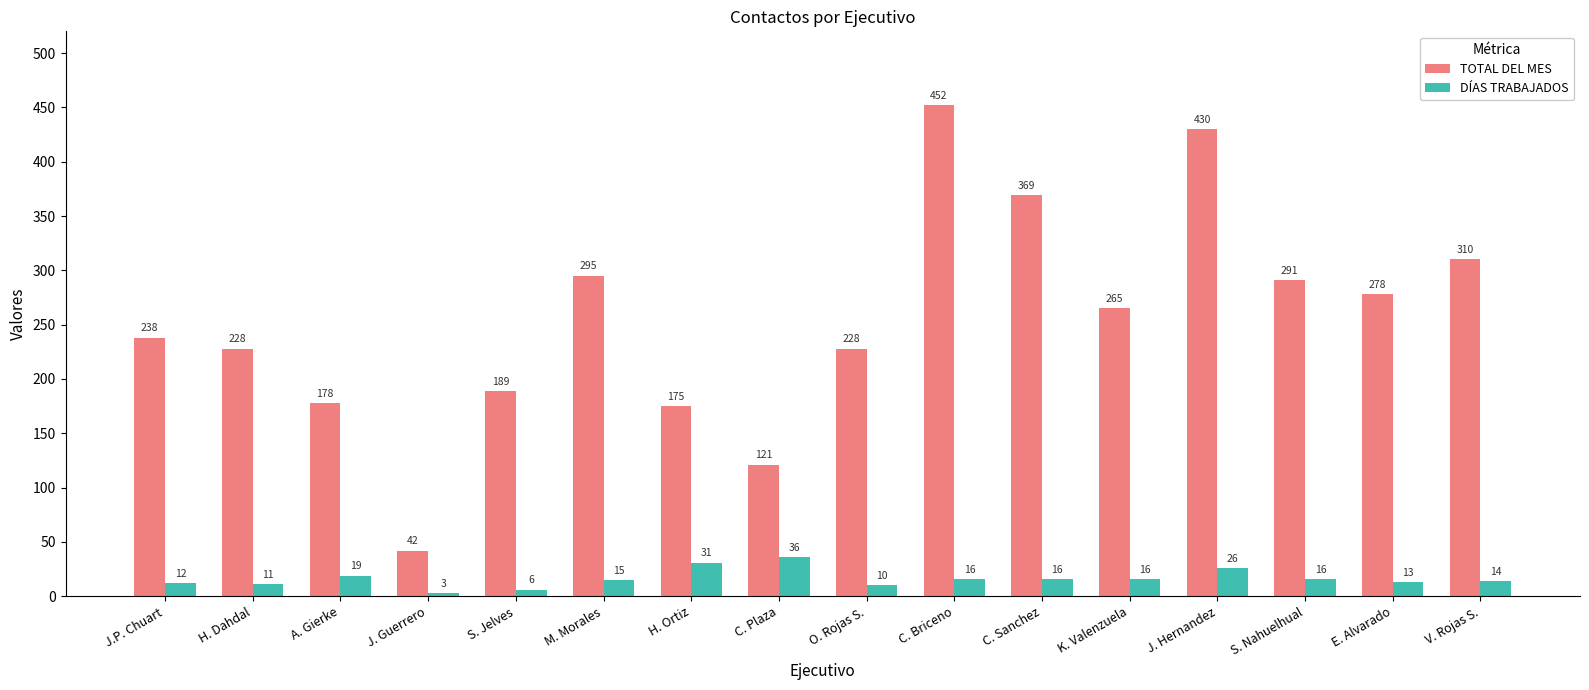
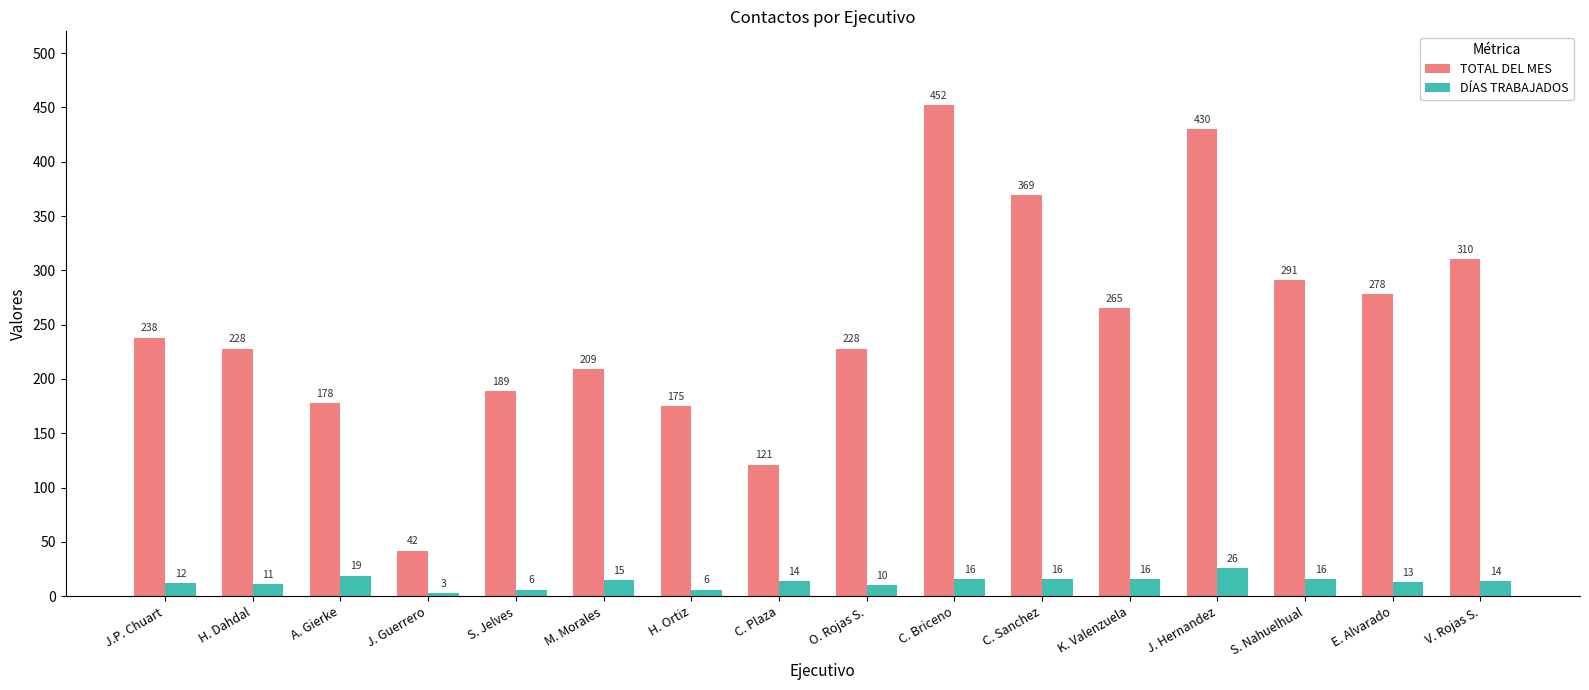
TOTAL DEL MES, M. Morales: 295 -> 209
DÍAS TRABAJADOS, H. Ortiz: 31 -> 6
DÍAS TRABAJADOS, C. Plaza: 36 -> 14
